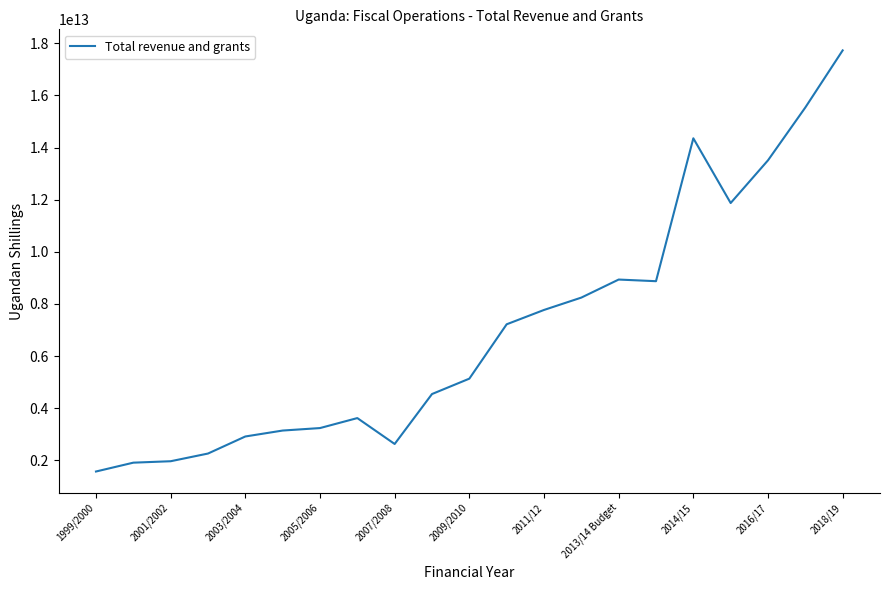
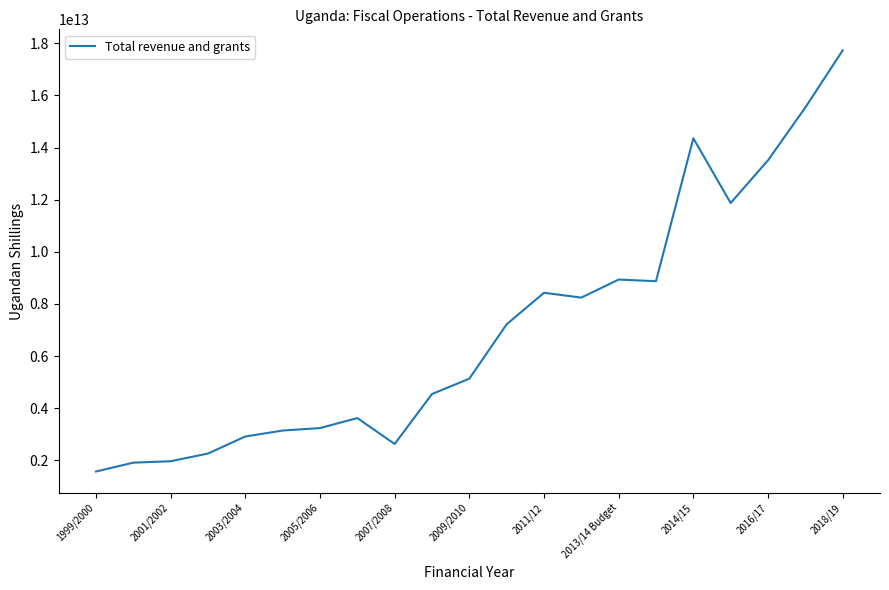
2011/12: 7800000000000 -> 8400000000000
